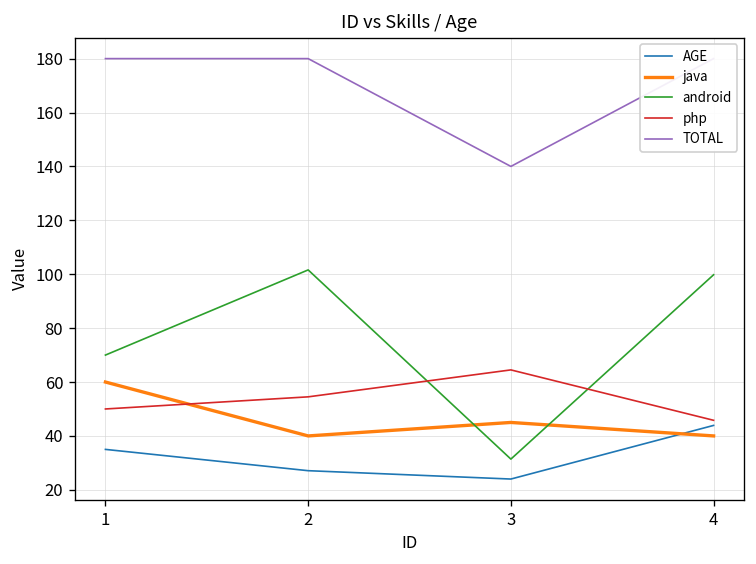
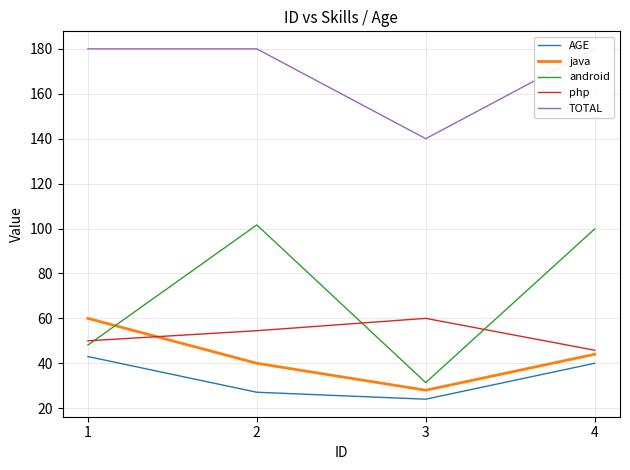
AGE, 1: 35 -> 43
android, 1: 70 -> 48
java, 3: 45 -> 28
php, 3: 65 -> 60
AGE, 4: 44 -> 40
java, 4: 40 -> 44
